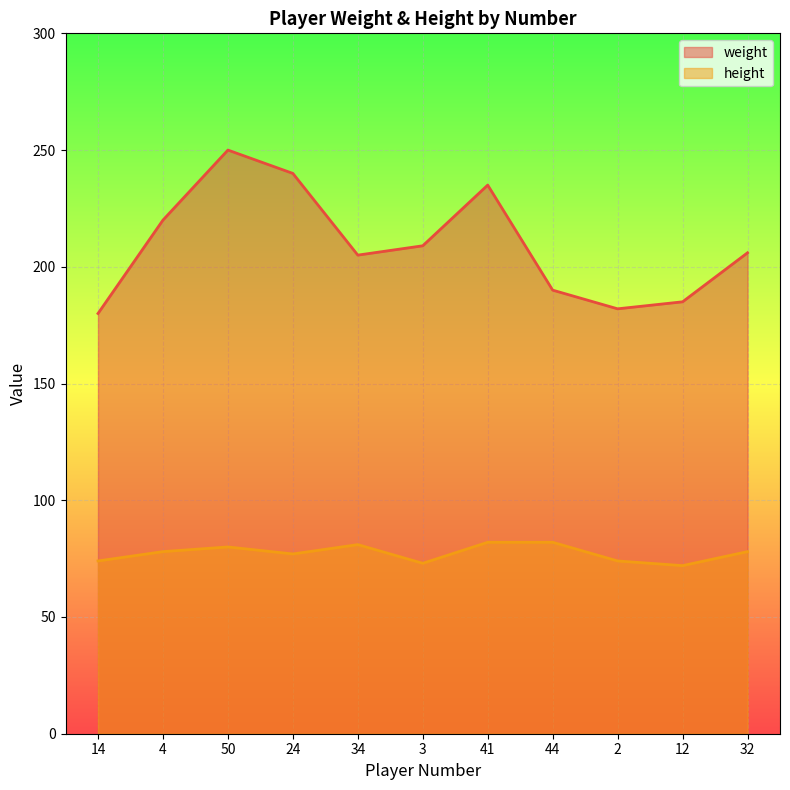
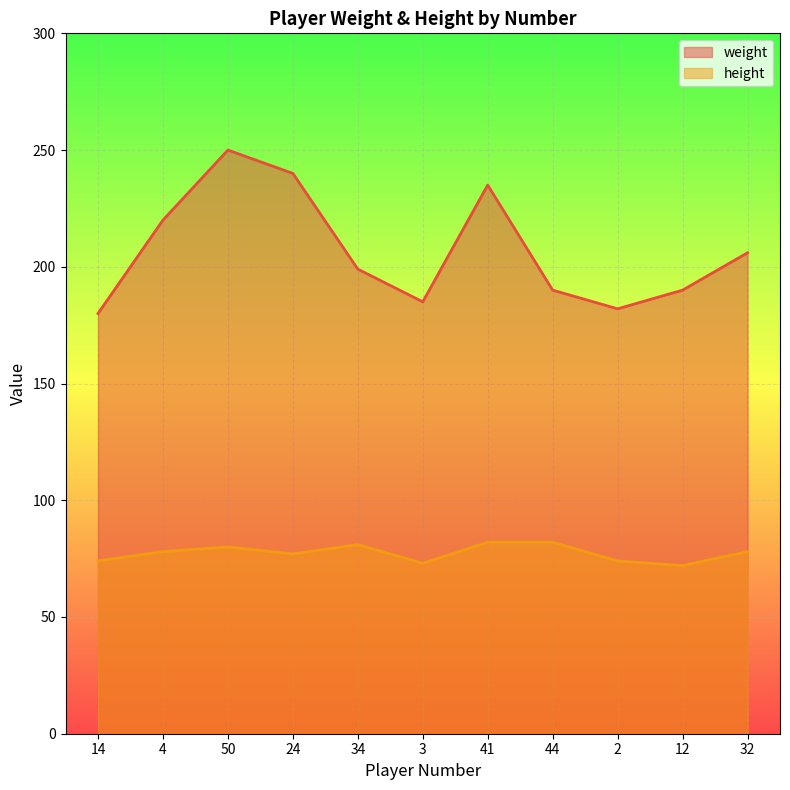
weight, 34: 205 -> 199
weight, 3: 209 -> 185
weight, 12: 185 -> 190
